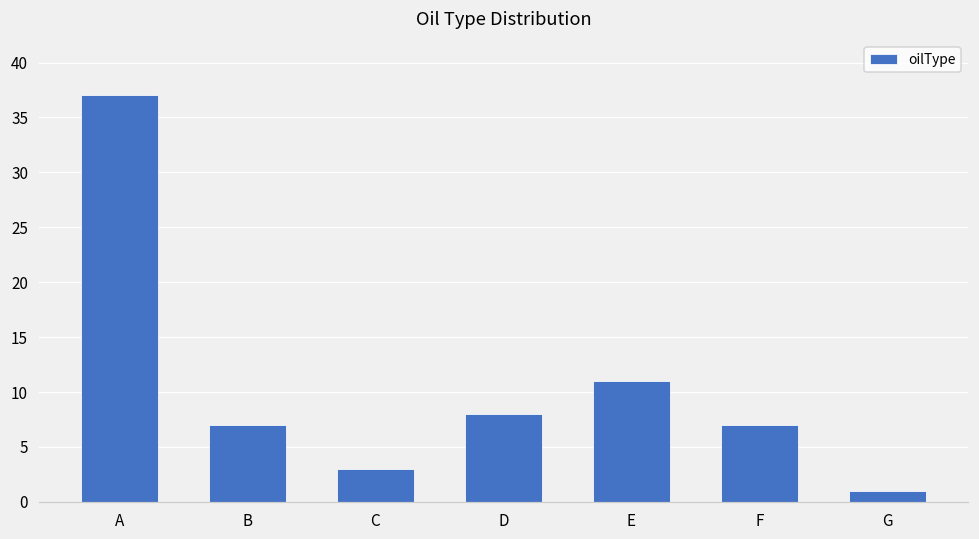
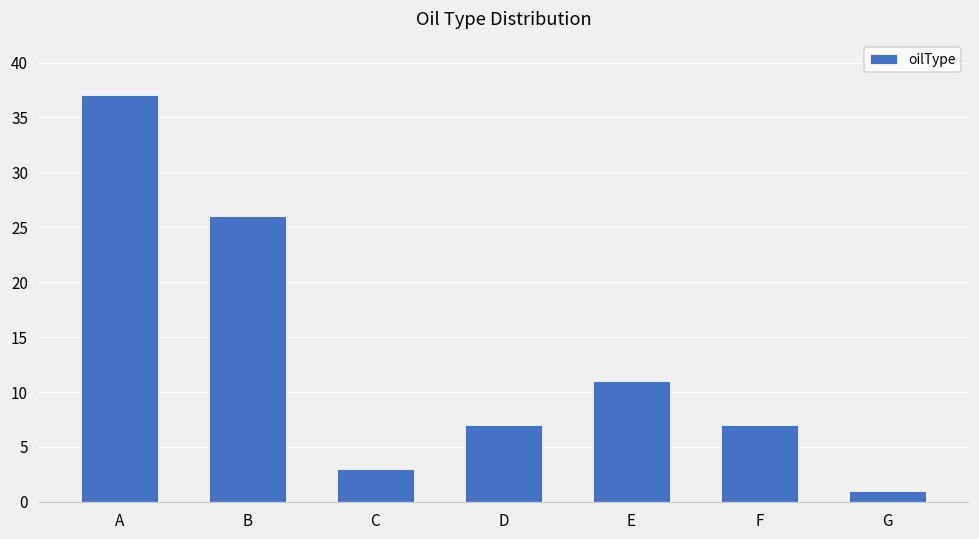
B: 7 -> 26
D: 8 -> 7
